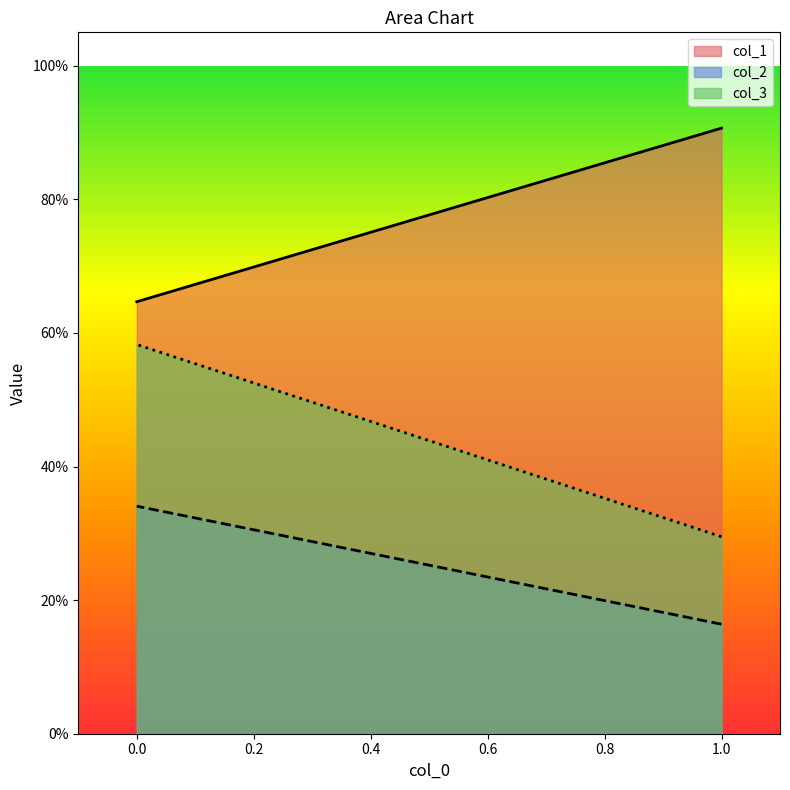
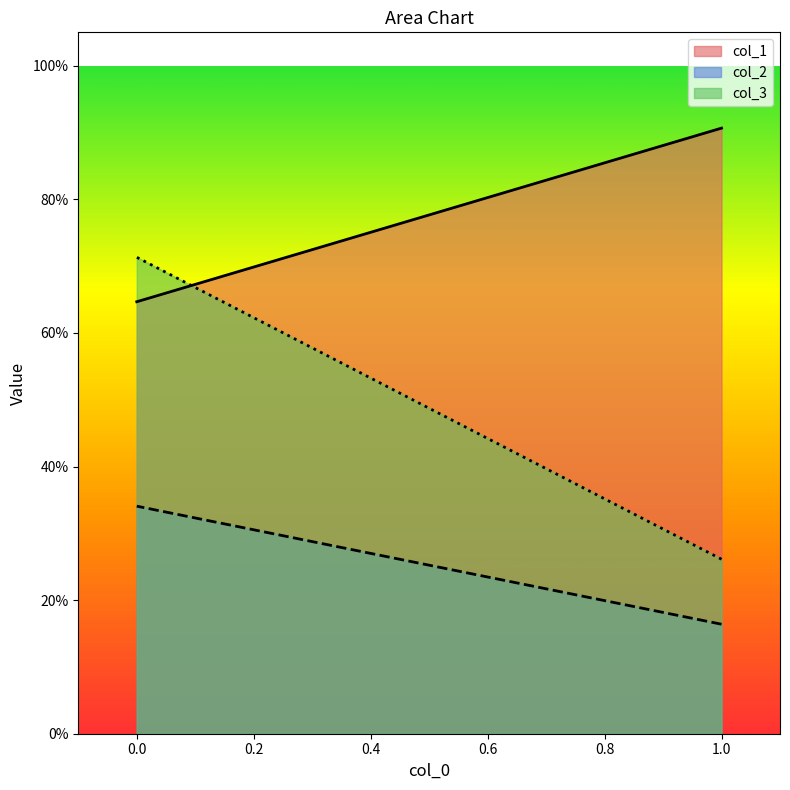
col_3, 0.0: 58% -> 71%
col_3, 1.0: 29% -> 26%
